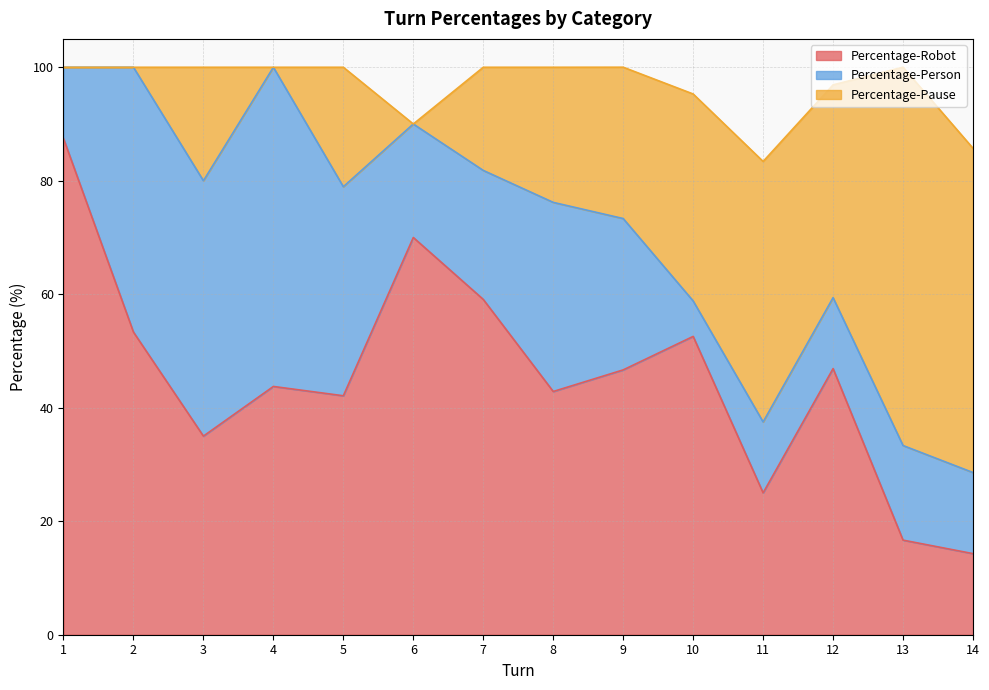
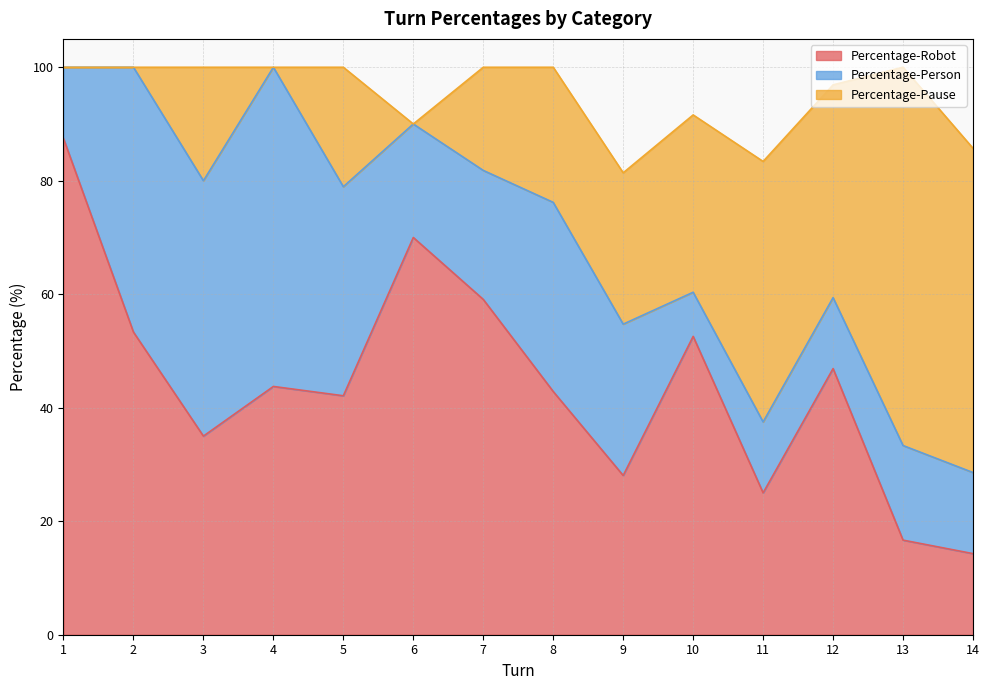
Percentage-Robot, 9: 47 -> 28
Percentage-Person, 10: 6 -> 8
Percentage-Pause, 10: 36 -> 31
